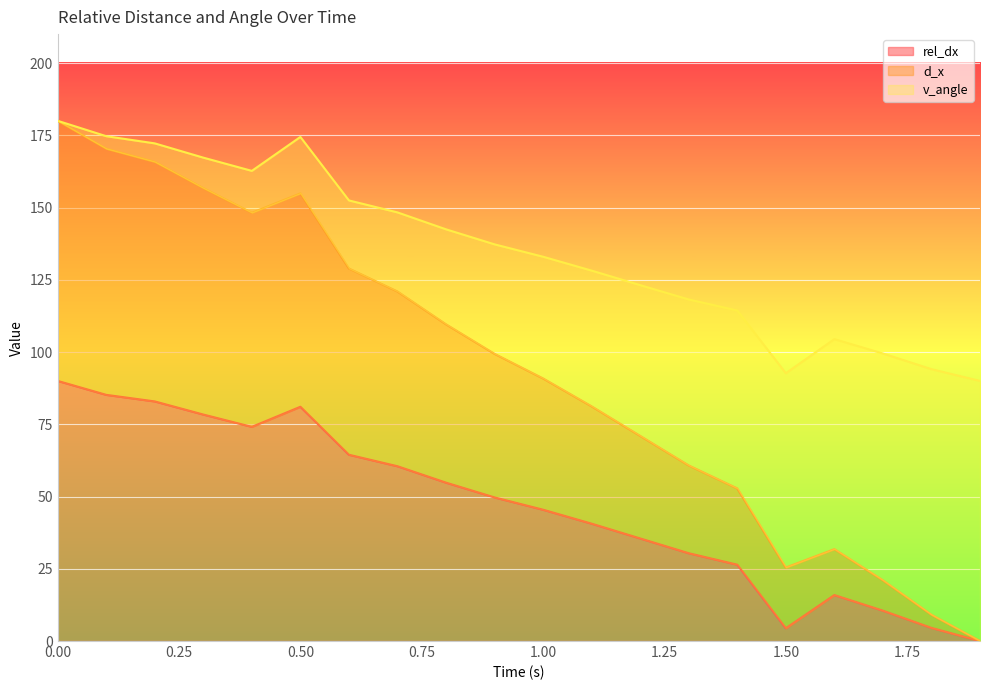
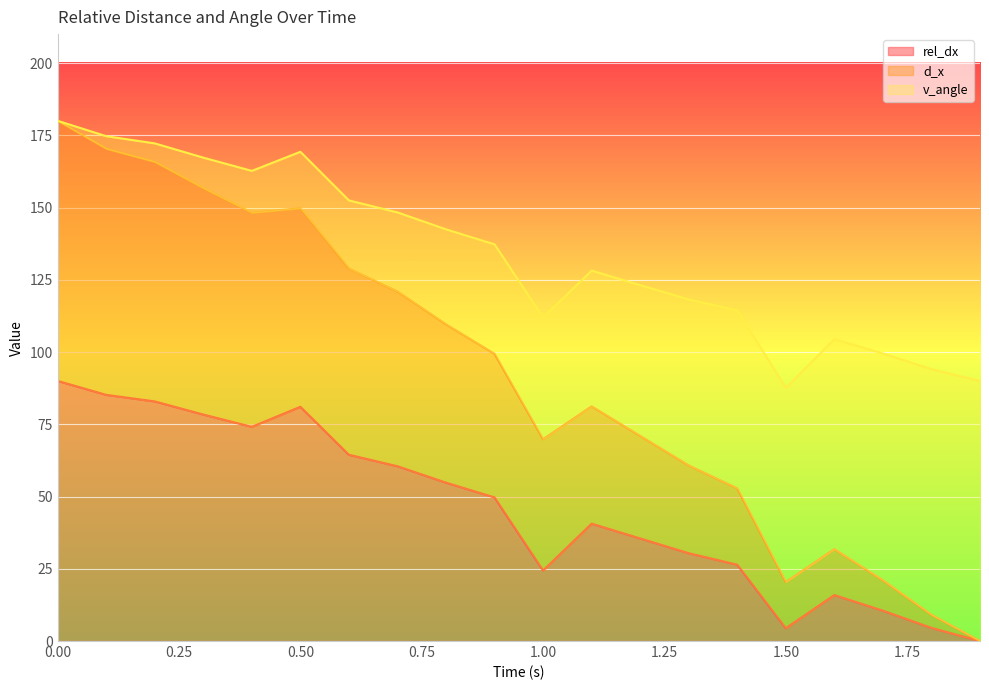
d_x, 0.50: 74 -> 69
rel_dx, 1.00: 45 -> 24
d_x, 1.50: 21 -> 16
